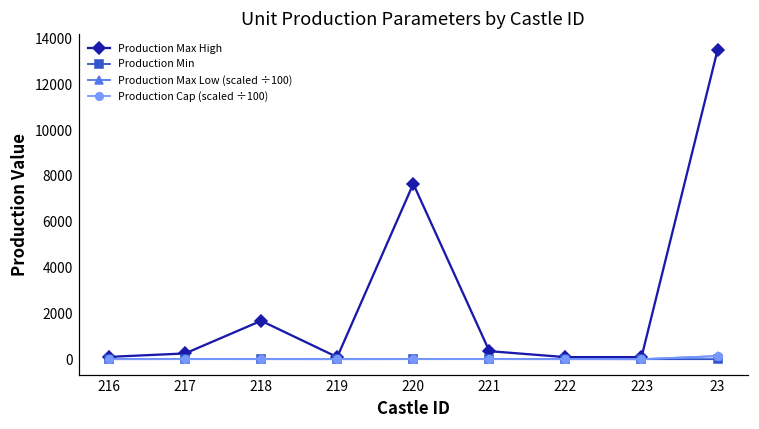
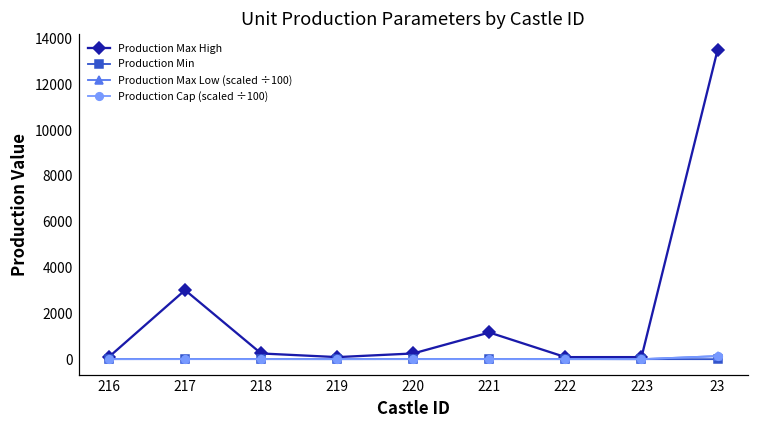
Production Max High, 217: 300 -> 3000
Production Max High, 218: 1700 -> 300
Production Max High, 220: 7700 -> 300
Production Max High, 221: 400 -> 1200
